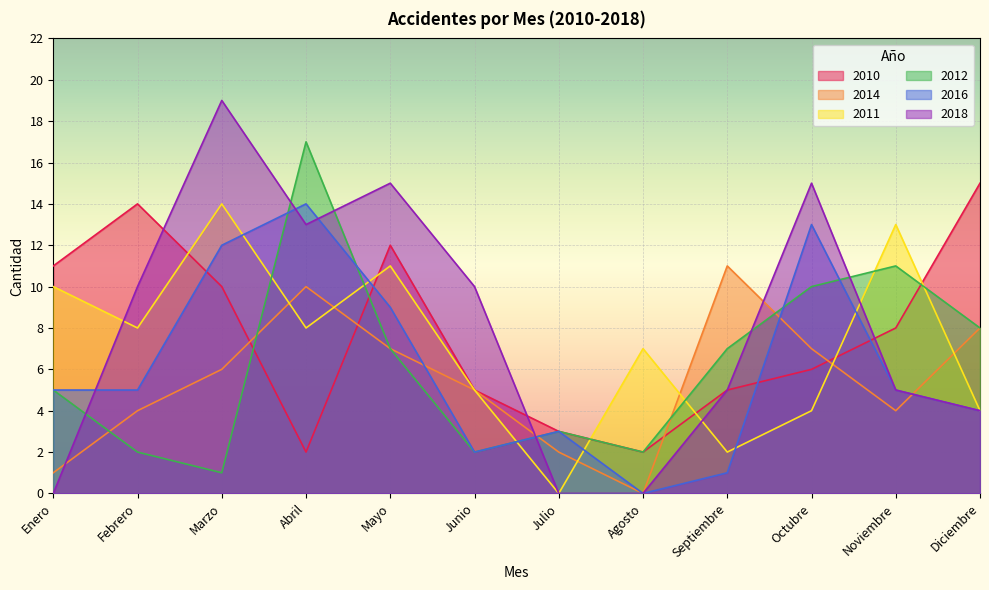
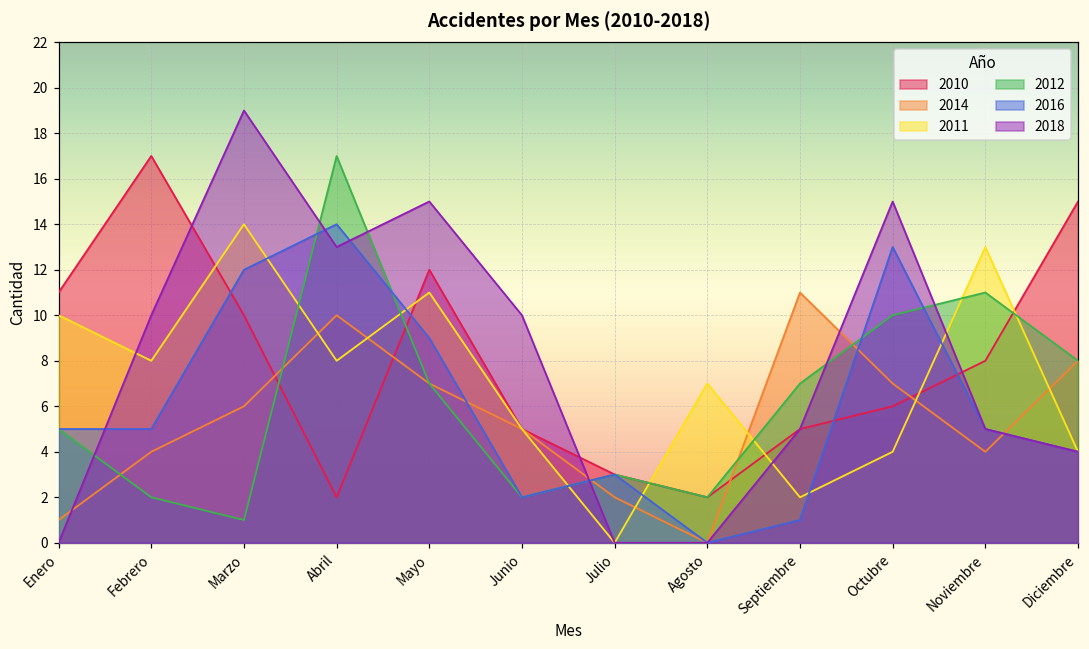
2010, Febrero: 14 -> 17
